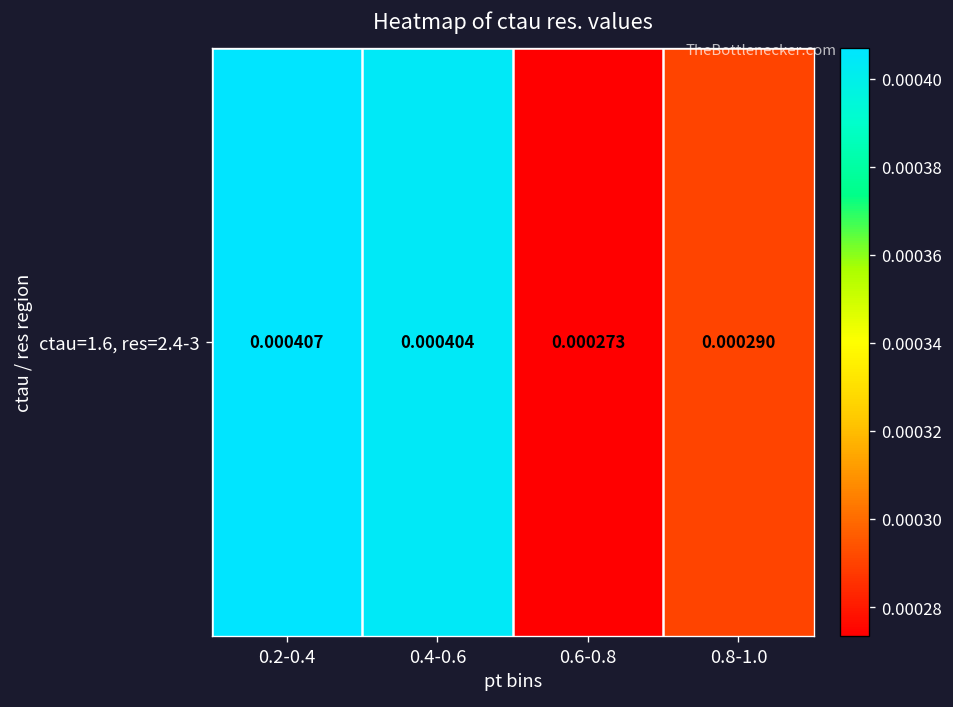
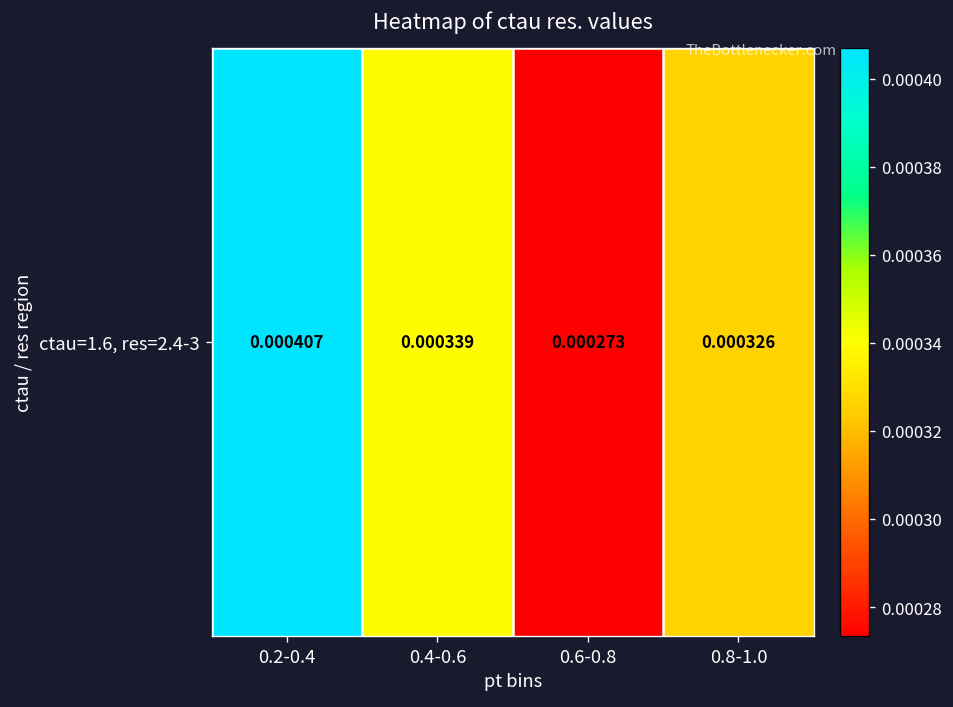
ctau=1.6, res=2.4-3, 0.4-0.6: 0.000404 -> 0.000339
ctau=1.6, res=2.4-3, 0.8-1.0: 0.000290 -> 0.000326
